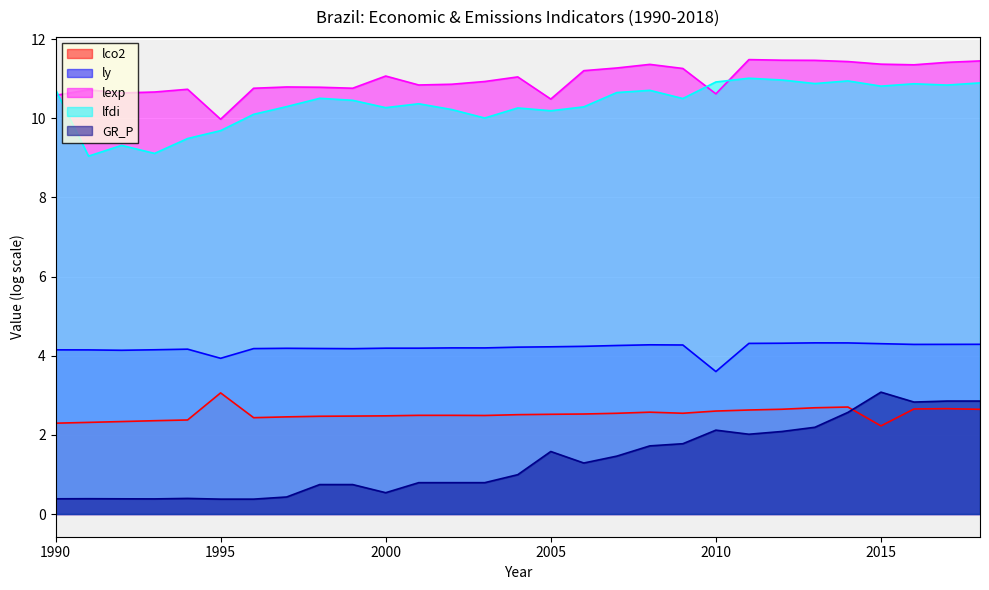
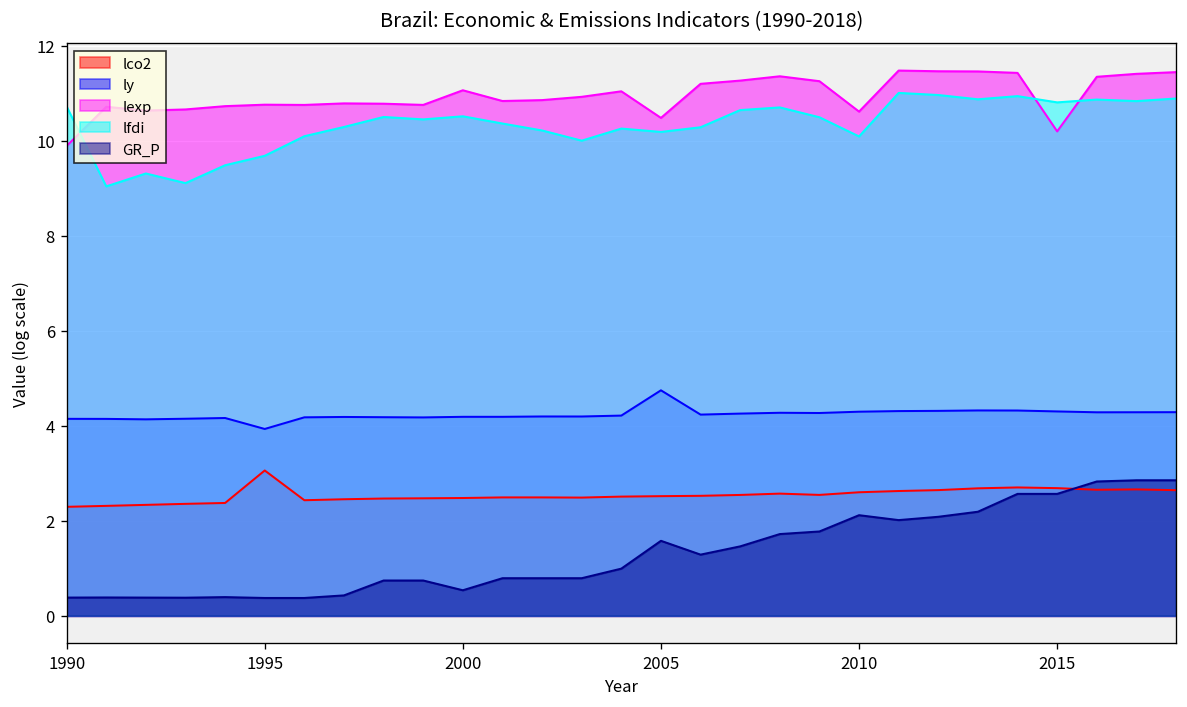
lexp, 1990: 10.6 -> 9.9
lexp, 1995: 10.0 -> 10.8
lfdi, 2000: 10.3 -> 10.5
ly, 2005: 4.2 -> 4.7
ly, 2010: 3.6 -> 4.3
lfdi, 2010: 10.9 -> 10.1
lco2, 2015: 2.2 -> 2.7
lexp, 2015: 11.4 -> 10.2
GR_P, 2015: 3.1 -> 2.6
